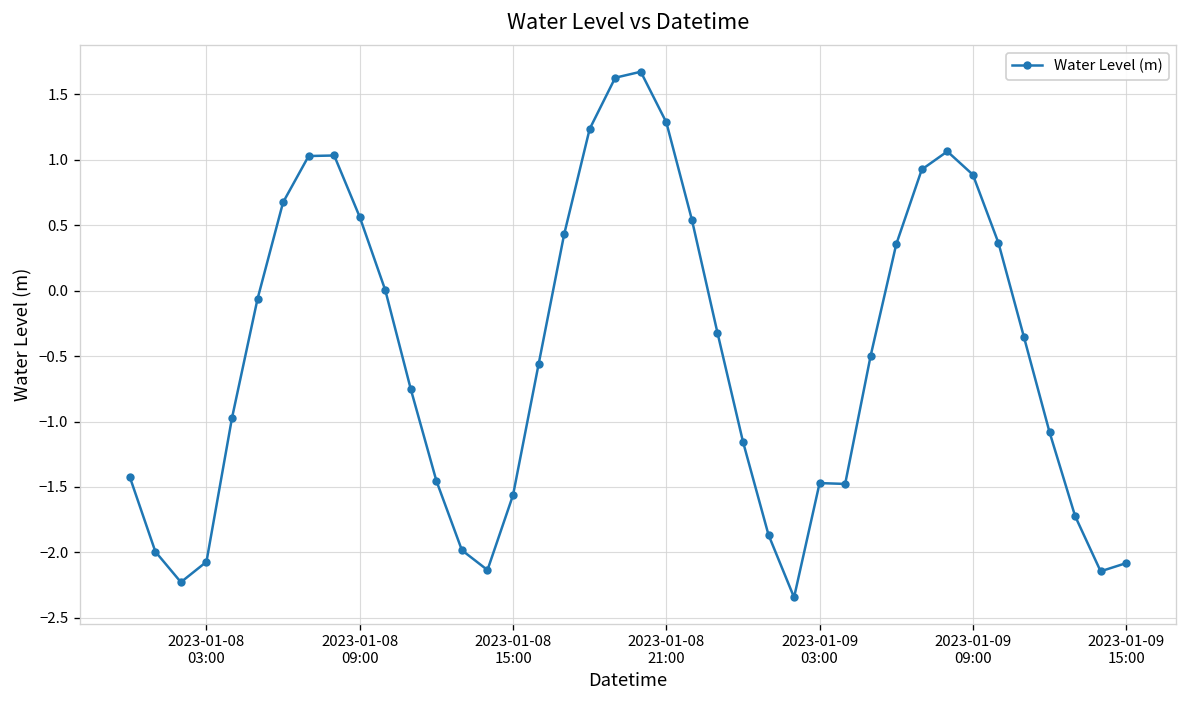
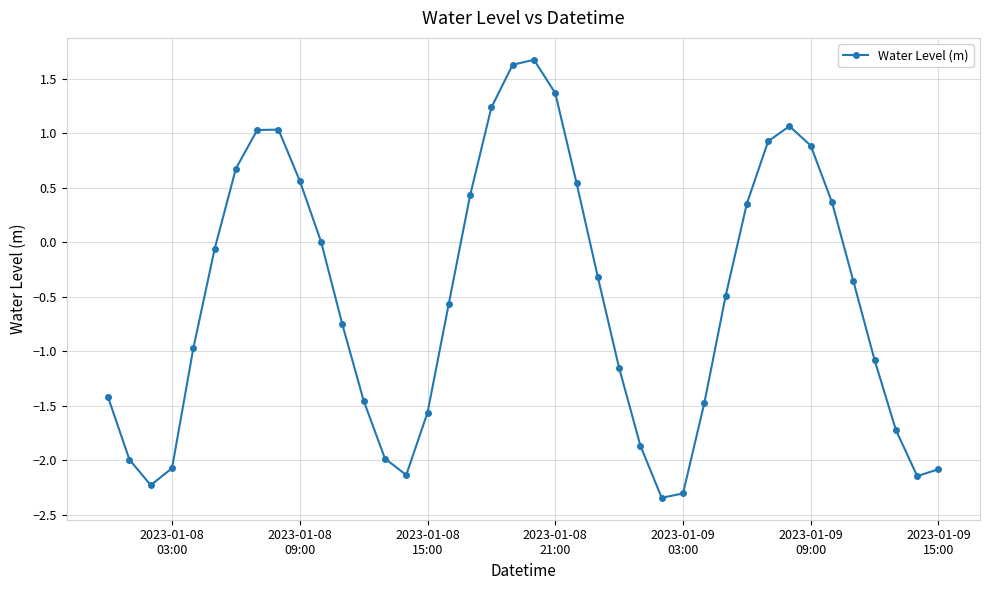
2023-01-08 21:00: 1.29 -> 1.37
2023-01-09 03:00: -1.47 -> -2.30
